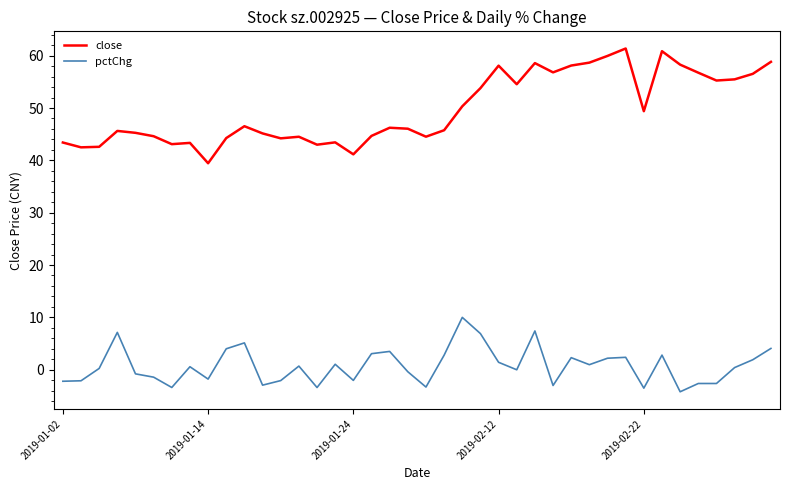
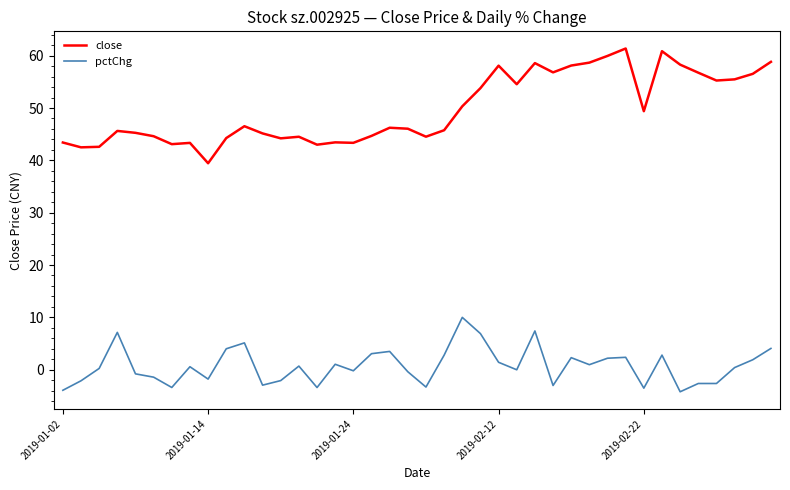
pctChg, 2019-01-02: -2 -> -4
close, 2019-01-24: 41 -> 43
pctChg, 2019-01-24: -2 -> 0
